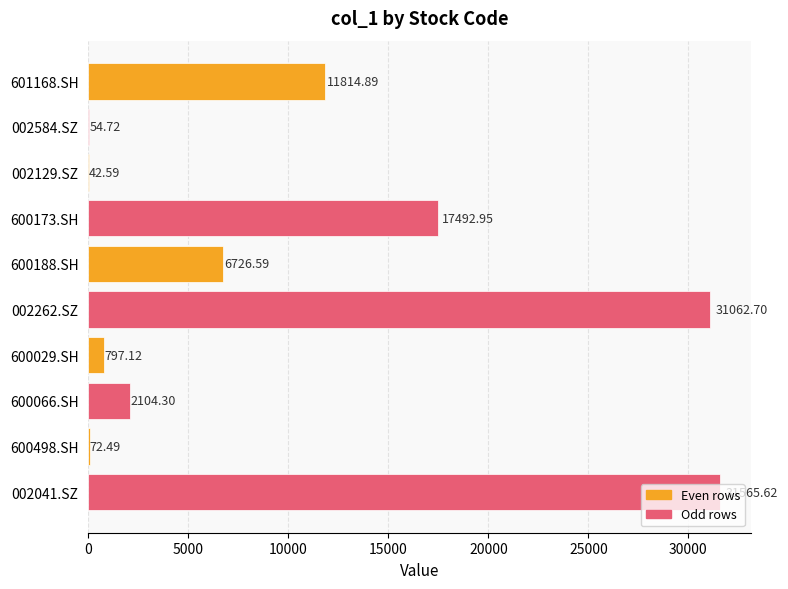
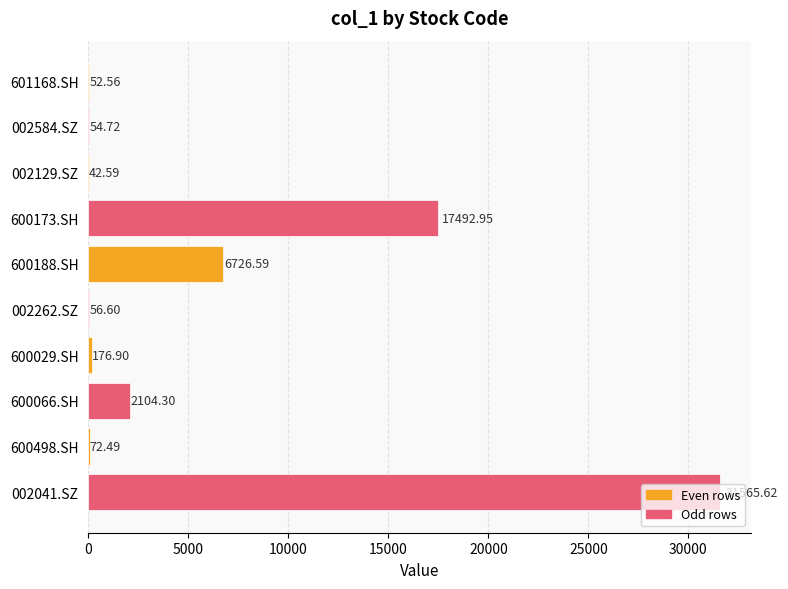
601168.SH: 11814.89 -> 52.56
002262.SZ: 31062.70 -> 56.60
600029.SH: 797.12 -> 176.90
